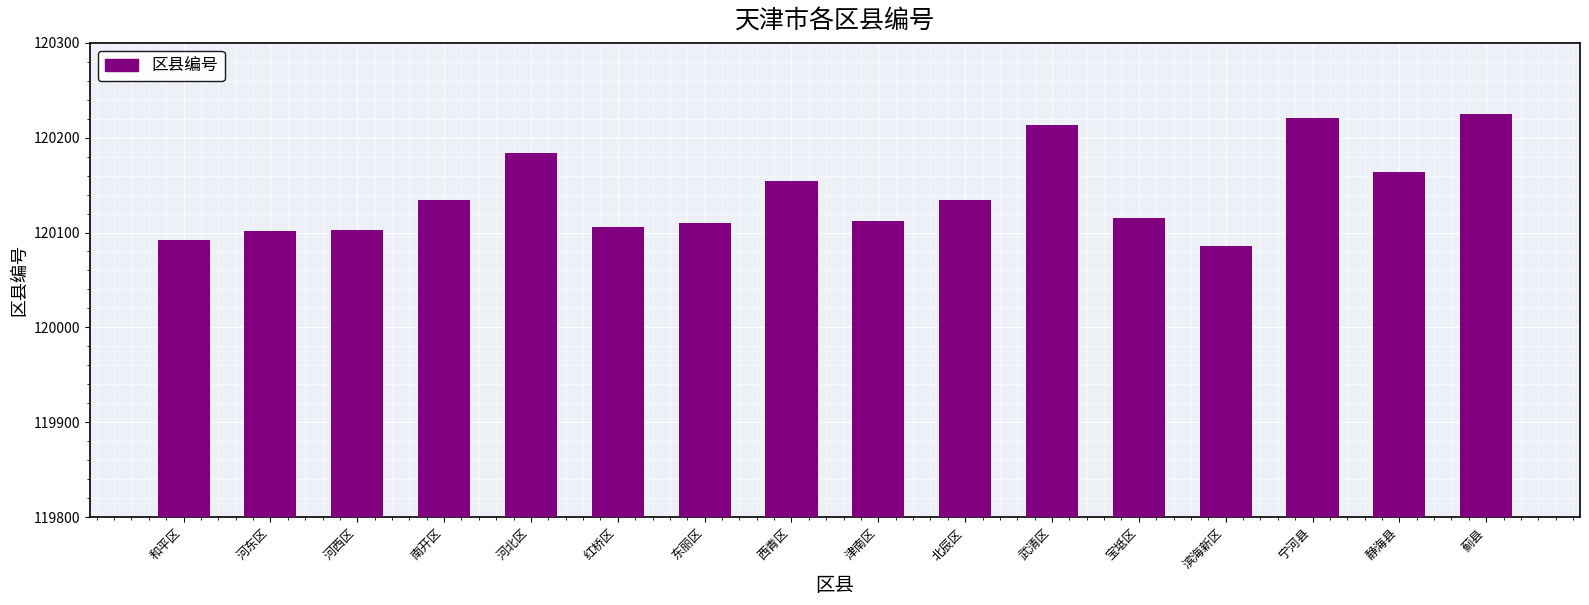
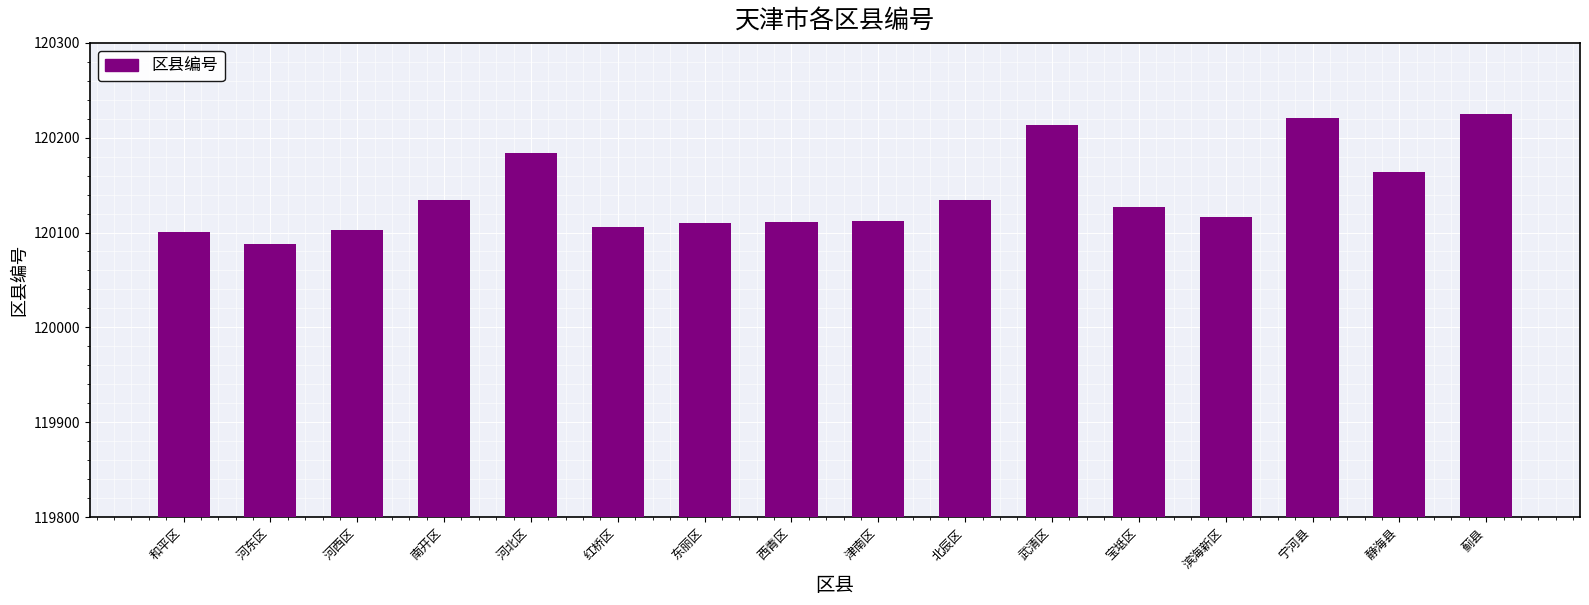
和平区: 120090 -> 120100
河东区: 120100 -> 120090
西青区: 120150 -> 120110
宝坻区: 120120 -> 120130
滨海新区: 120090 -> 120120
